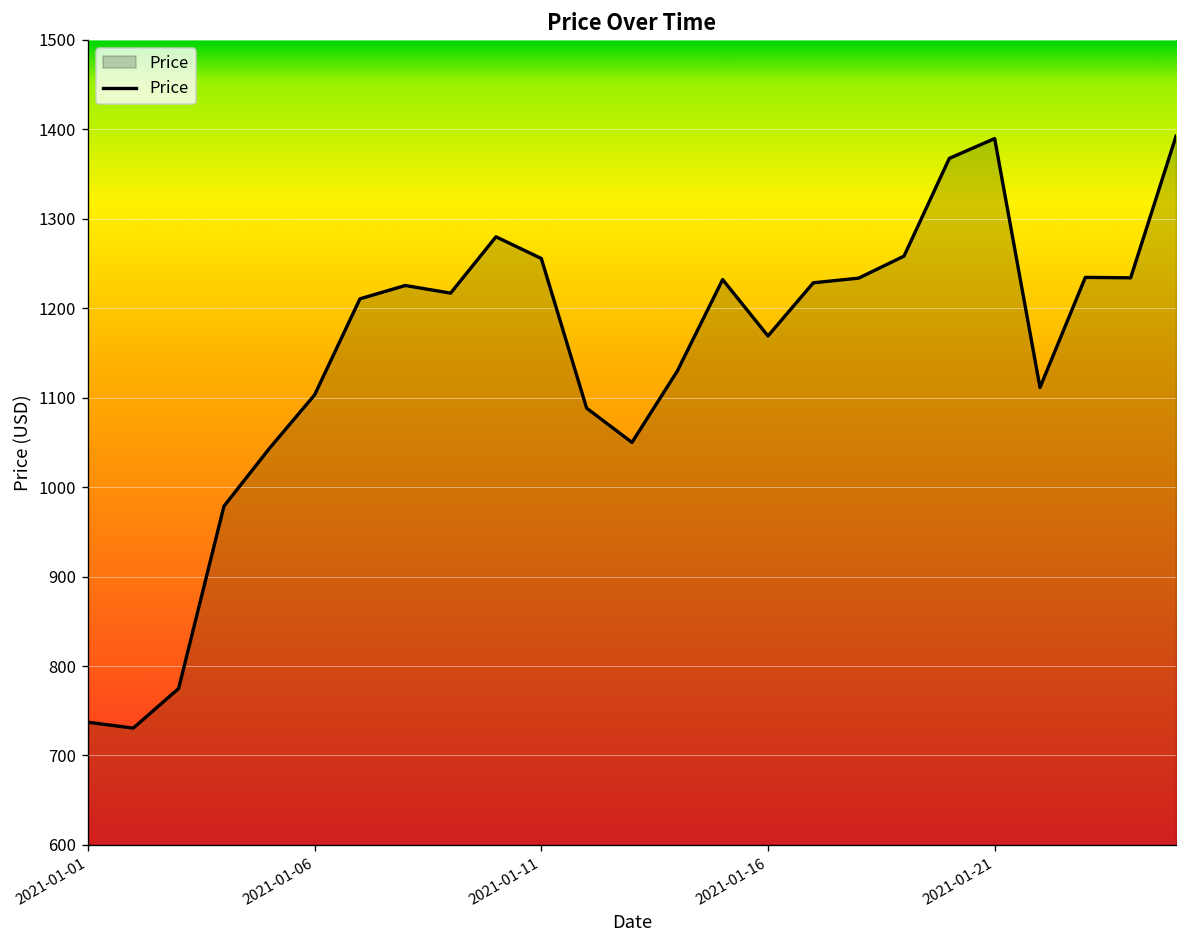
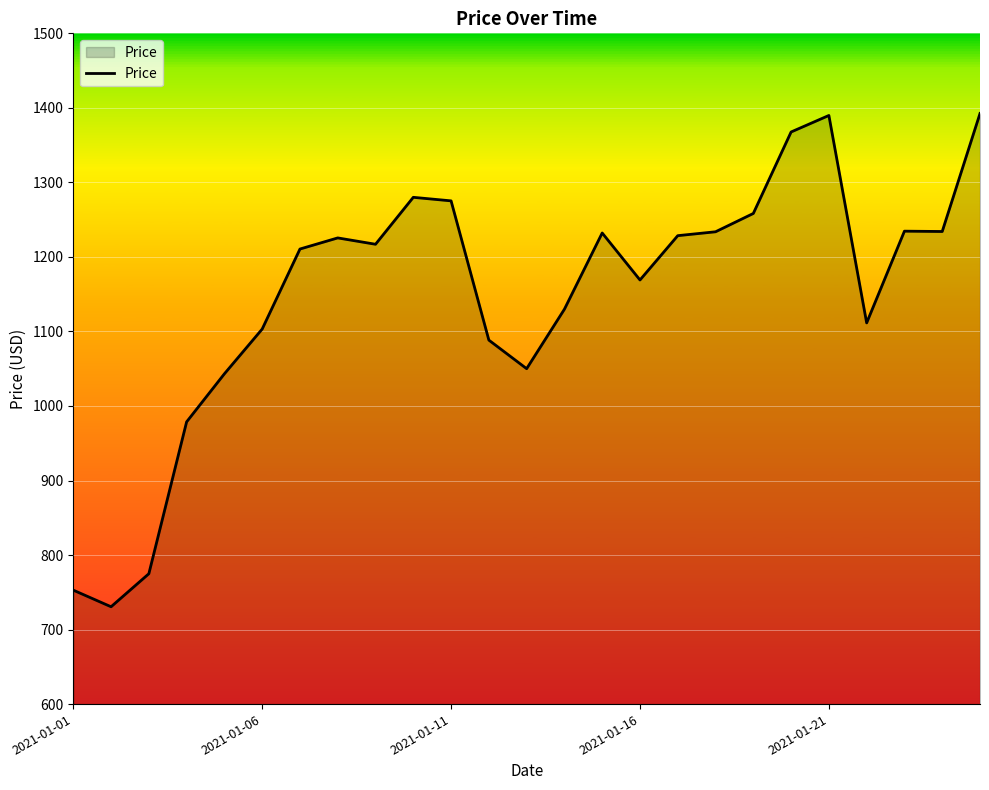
2021-01-01: 740 -> 750
2021-01-11: 1260 -> 1280
